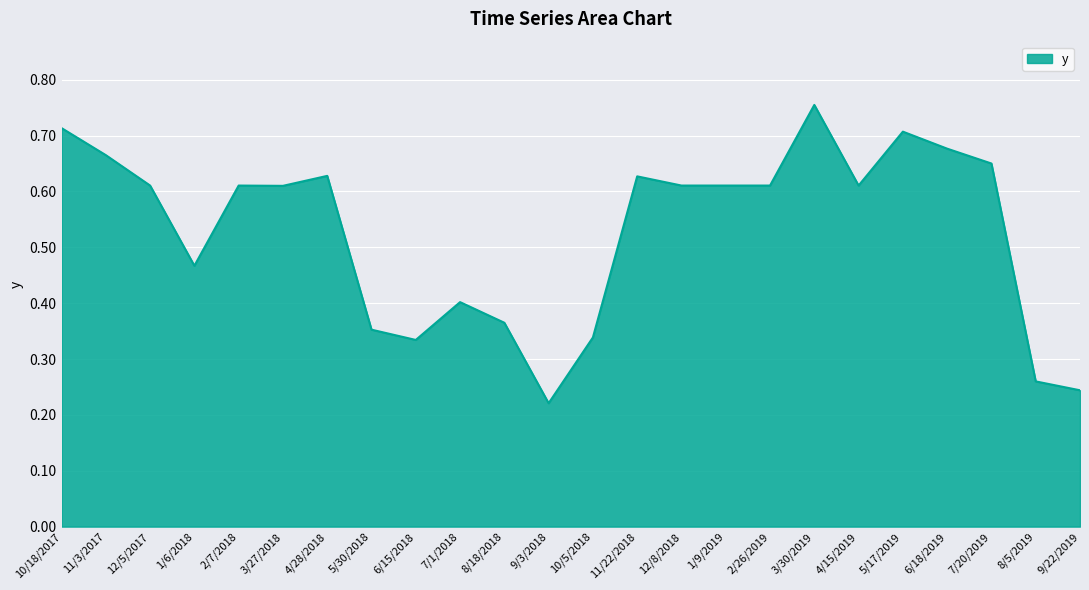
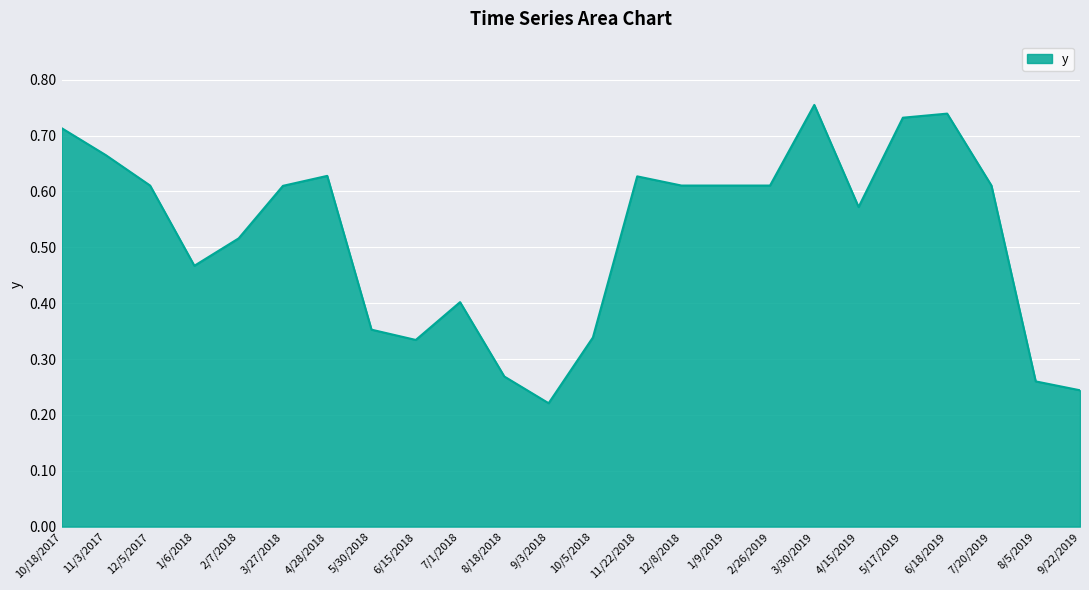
2/7/2018: 0.61 -> 0.52
8/18/2018: 0.36 -> 0.27
4/15/2019: 0.61 -> 0.57
5/17/2019: 0.71 -> 0.73
6/18/2019: 0.68 -> 0.74
7/20/2019: 0.65 -> 0.61
